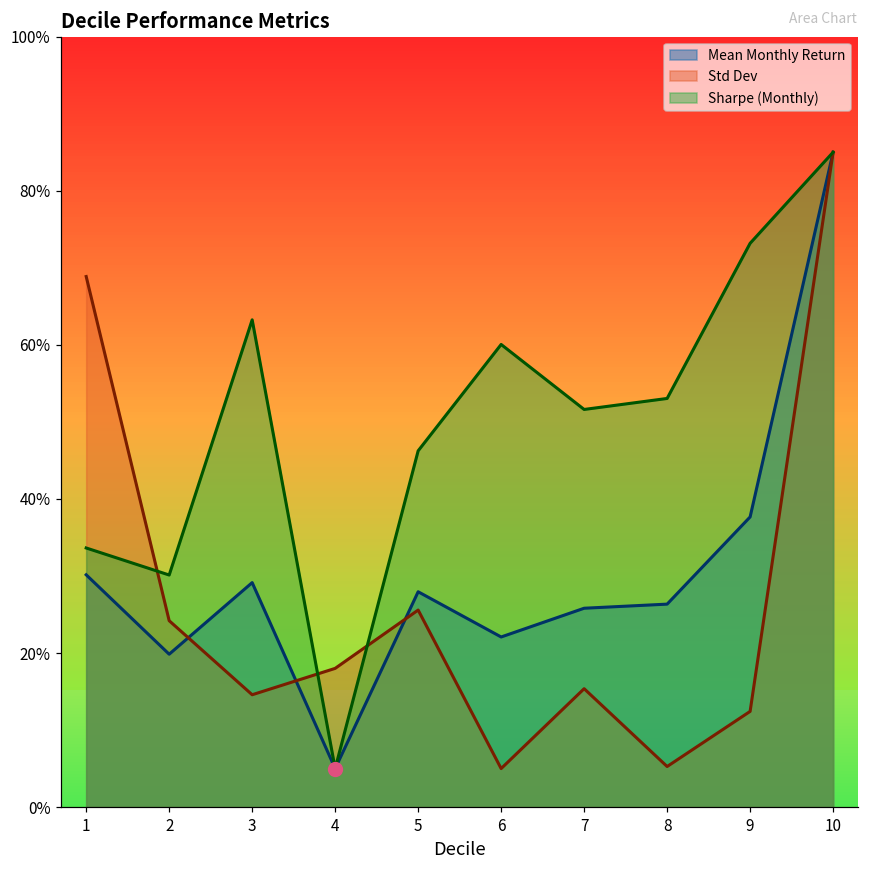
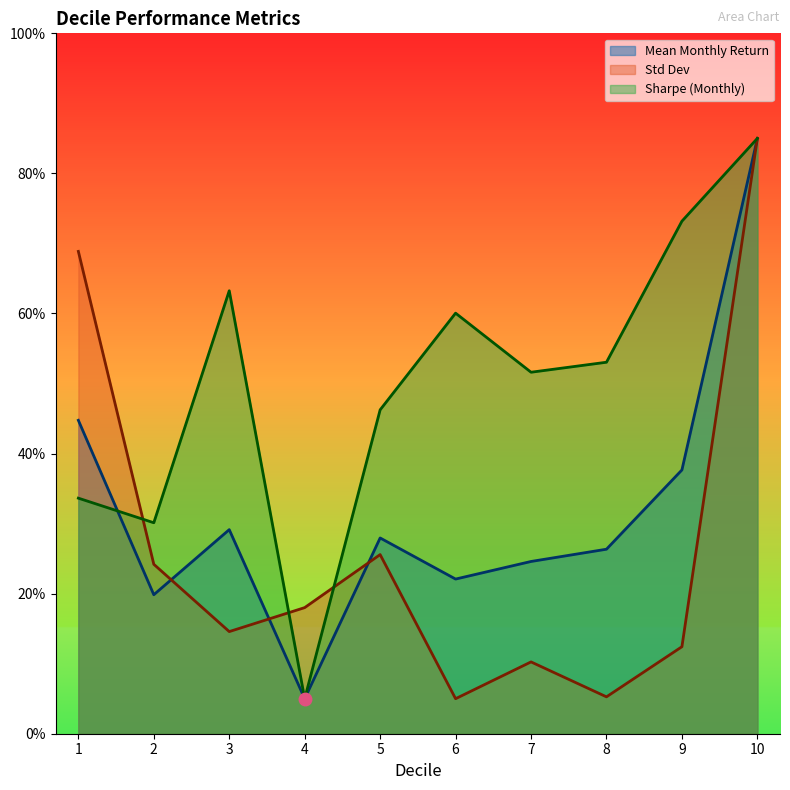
Mean Monthly Return, 1: 30% -> 45%
Mean Monthly Return, 7: 26% -> 25%
Std Dev, 7: 15% -> 10%
